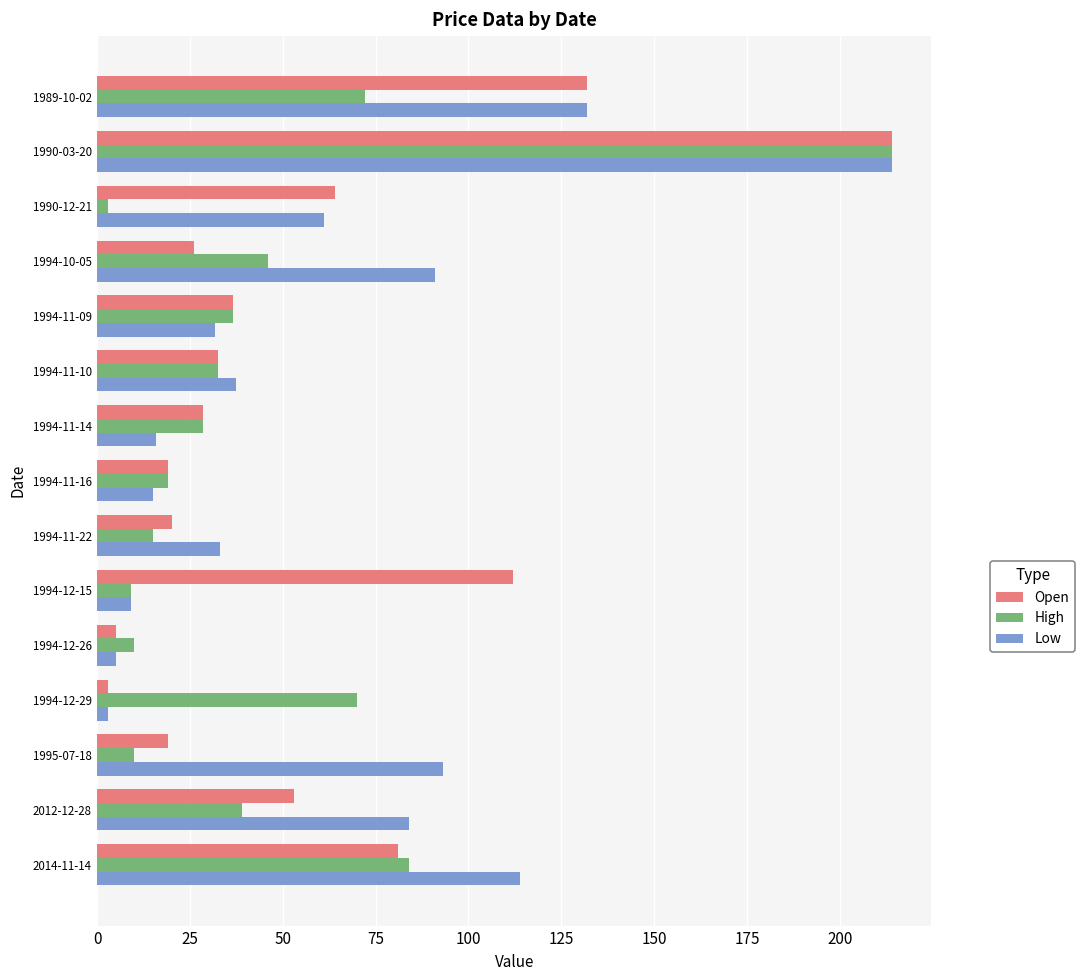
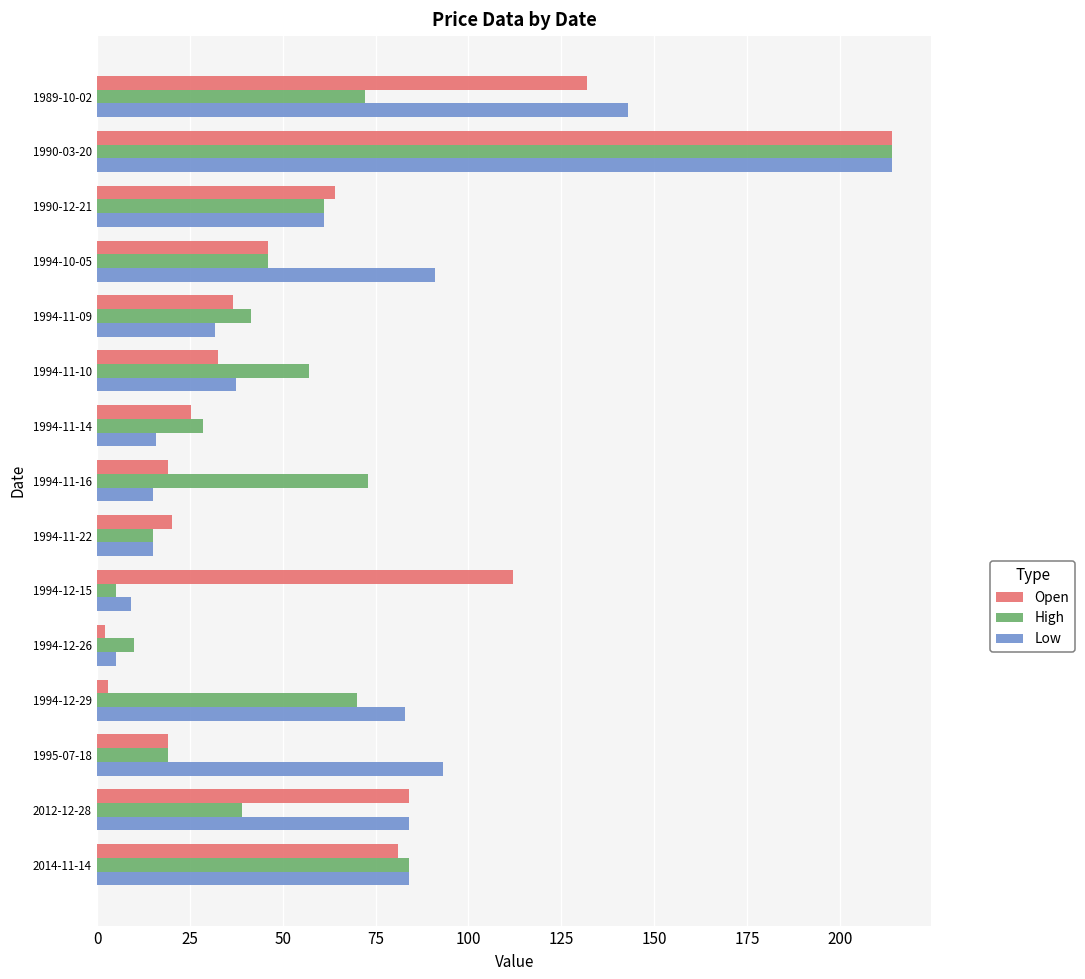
Low, 1989-10-02: 132 -> 143
High, 1990-12-21: 3 -> 61
Open, 1994-10-05: 26 -> 46
High, 1994-11-09: 37 -> 41
High, 1994-11-10: 33 -> 57
Open, 1994-11-14: 29 -> 25
High, 1994-11-16: 19 -> 73
Low, 1994-11-22: 33 -> 15
High, 1994-12-15: 9 -> 5
Open, 1994-12-26: 5 -> 2
Low, 1994-12-29: 3 -> 83
High, 1995-07-18: 10 -> 19
Open, 2012-12-28: 53 -> 84
Low, 2014-11-14: 114 -> 84
